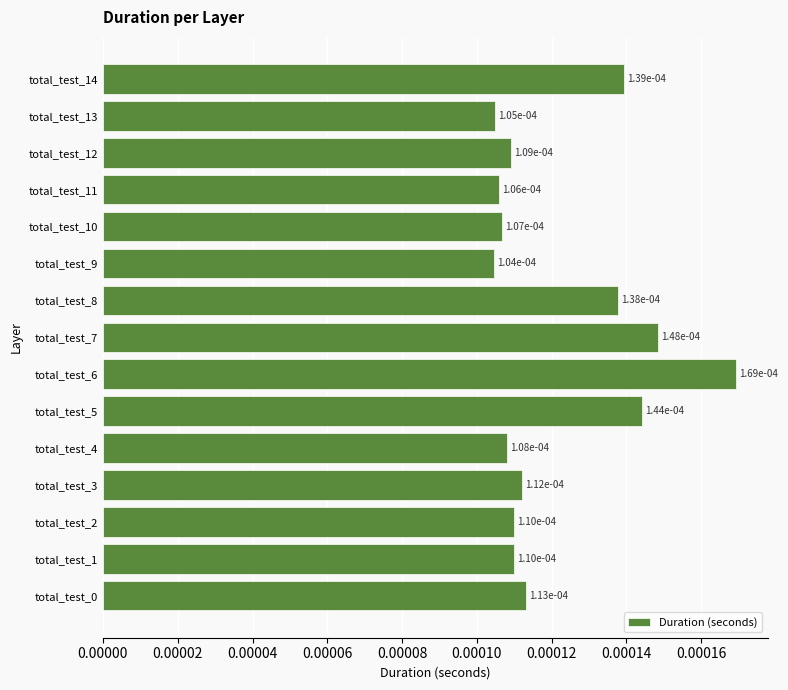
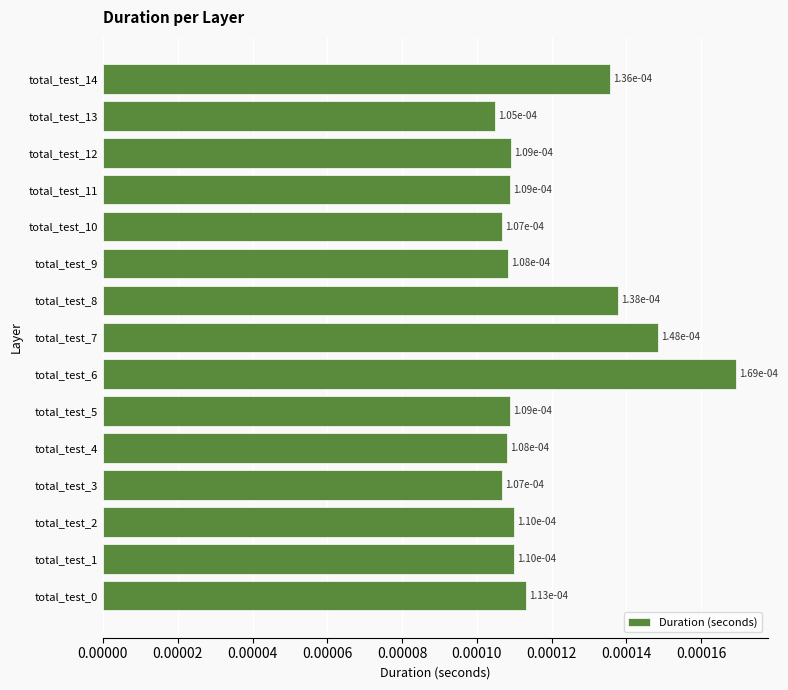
total_test_14: 1.39e-04 -> 1.36e-04
total_test_11: 1.06e-04 -> 1.09e-04
total_test_9: 1.04e-04 -> 1.08e-04
total_test_5: 1.44e-04 -> 1.09e-04
total_test_3: 1.12e-04 -> 1.07e-04
